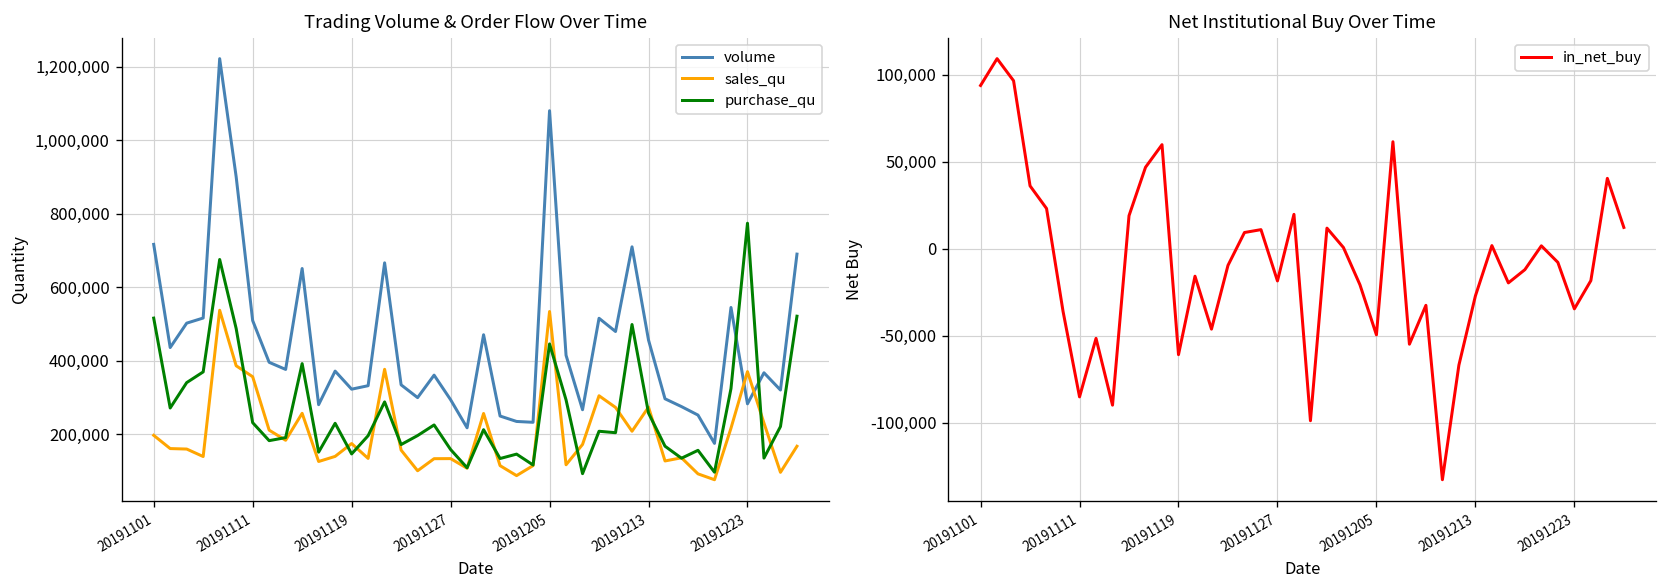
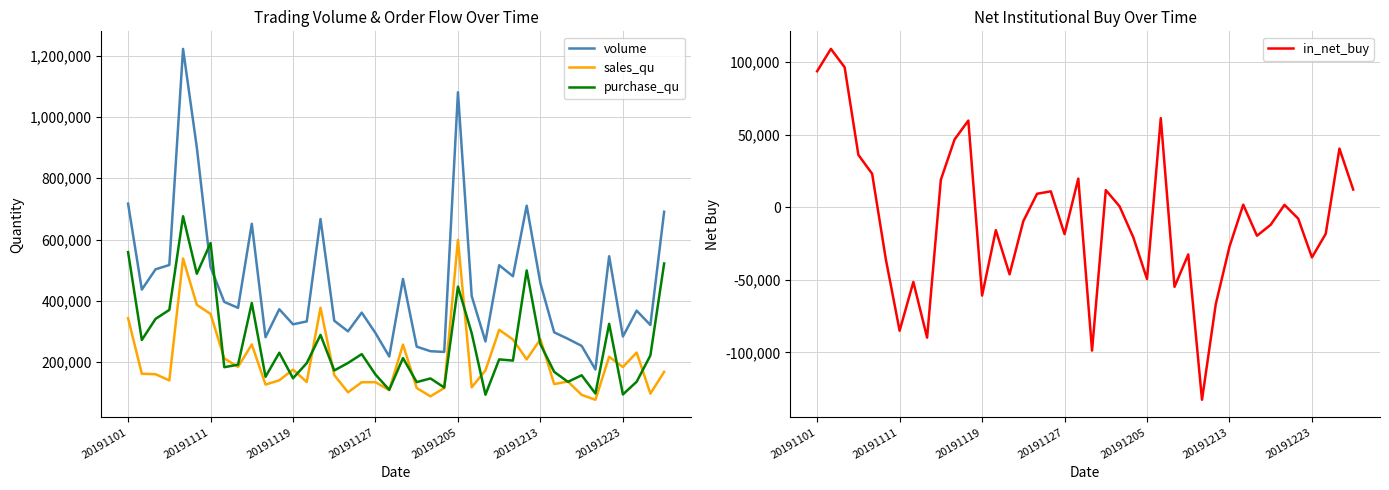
Trading Volume & Order Flow Over Time, sales_qu, 20191101: 200,000 -> 340,000
Trading Volume & Order Flow Over Time, purchase_qu, 20191101: 520,000 -> 560,000
Trading Volume & Order Flow Over Time, purchase_qu, 20191111: 230,000 -> 590,000
Trading Volume & Order Flow Over Time, sales_qu, 20191205: 530,000 -> 600,000
Trading Volume & Order Flow Over Time, sales_qu, 20191223: 370,000 -> 180,000
Trading Volume & Order Flow Over Time, purchase_qu, 20191223: 770,000 -> 90,000
